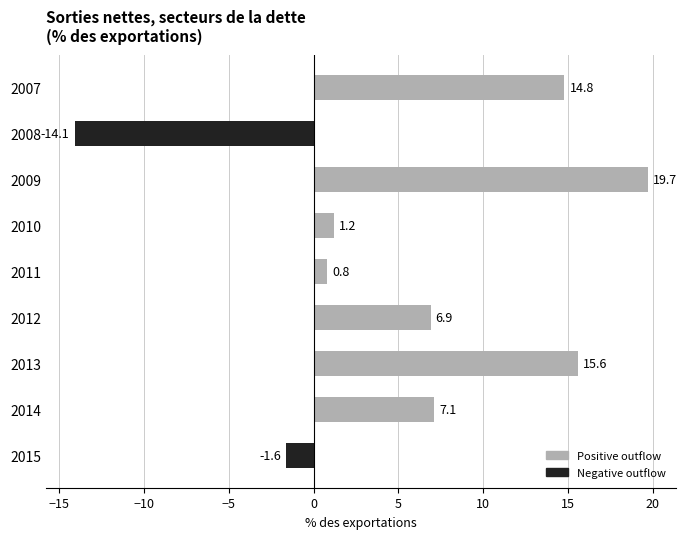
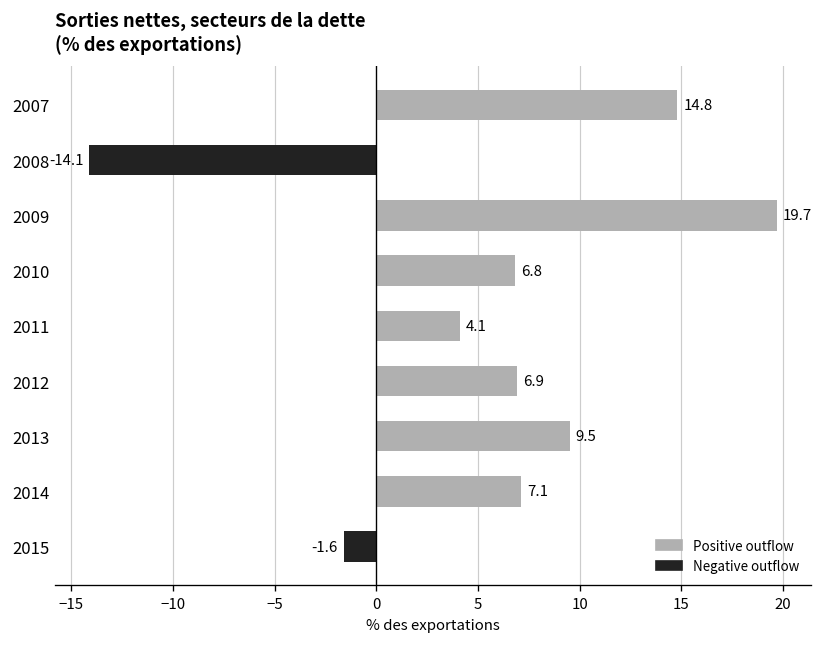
2010: 1.2 -> 6.8
2011: 0.8 -> 4.1
2013: 15.6 -> 9.5
